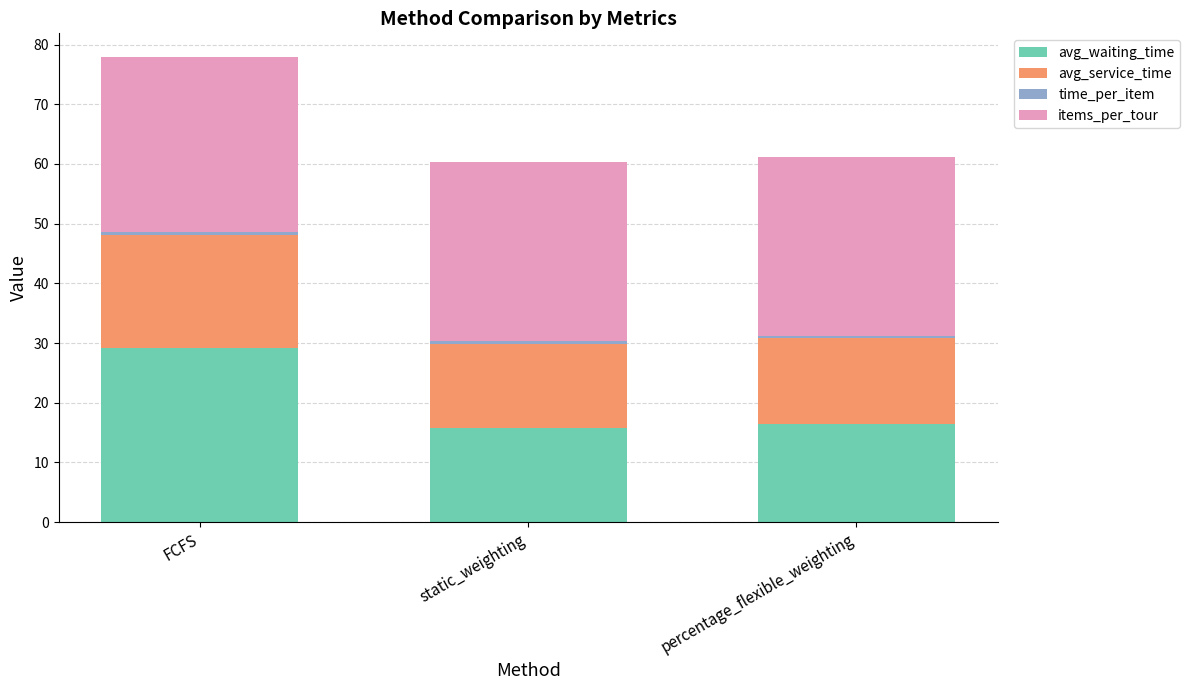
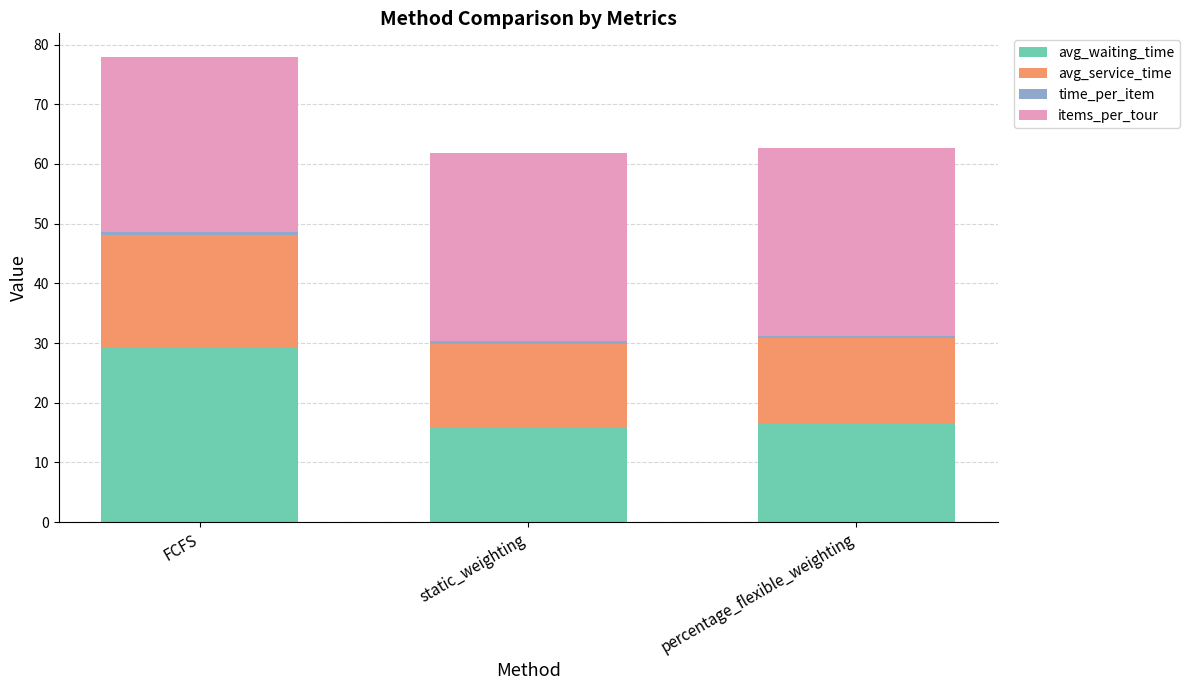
items_per_tour, static_weighting: 30 -> 31
items_per_tour, percentage_flexible_weighting: 30 -> 31
